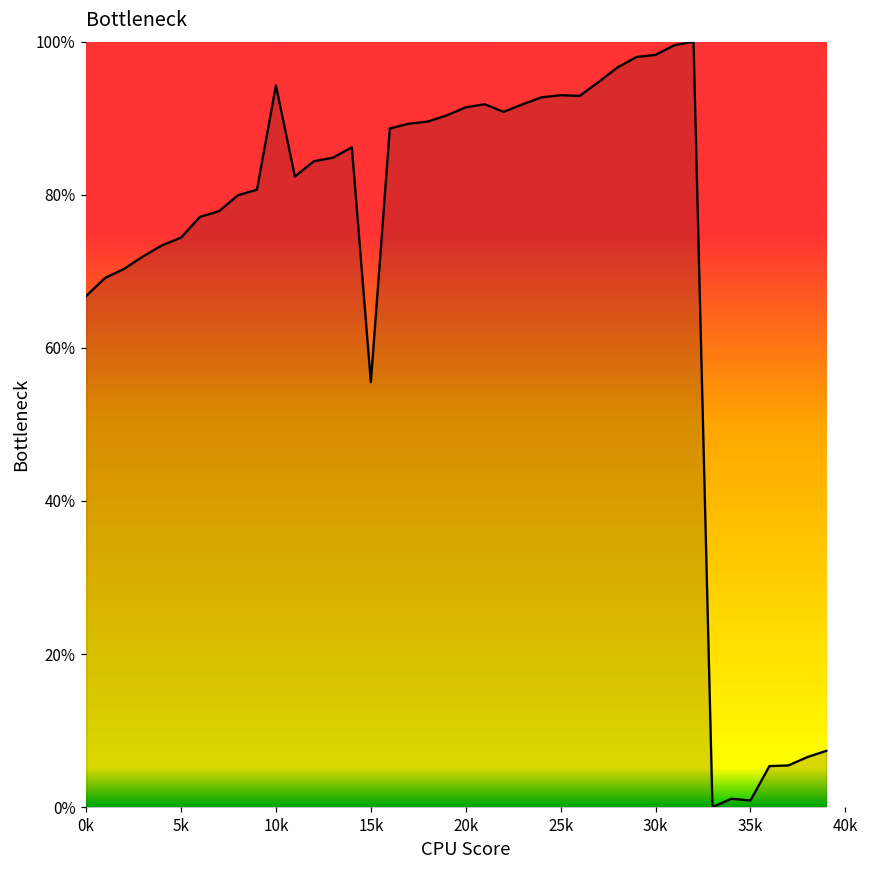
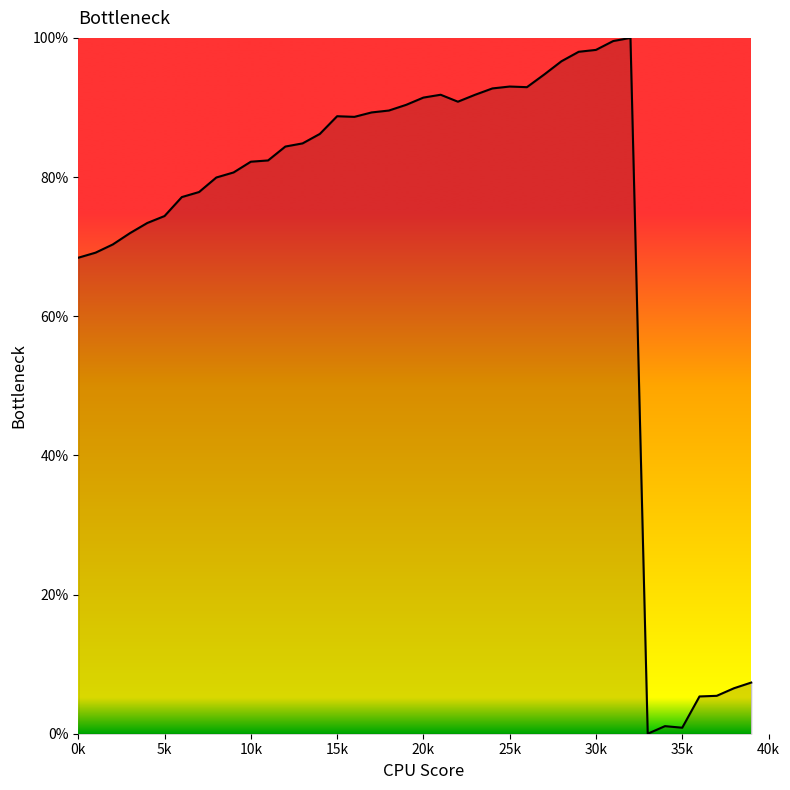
0k: 67% -> 68%
10k: 94% -> 82%
15k: 56% -> 89%
